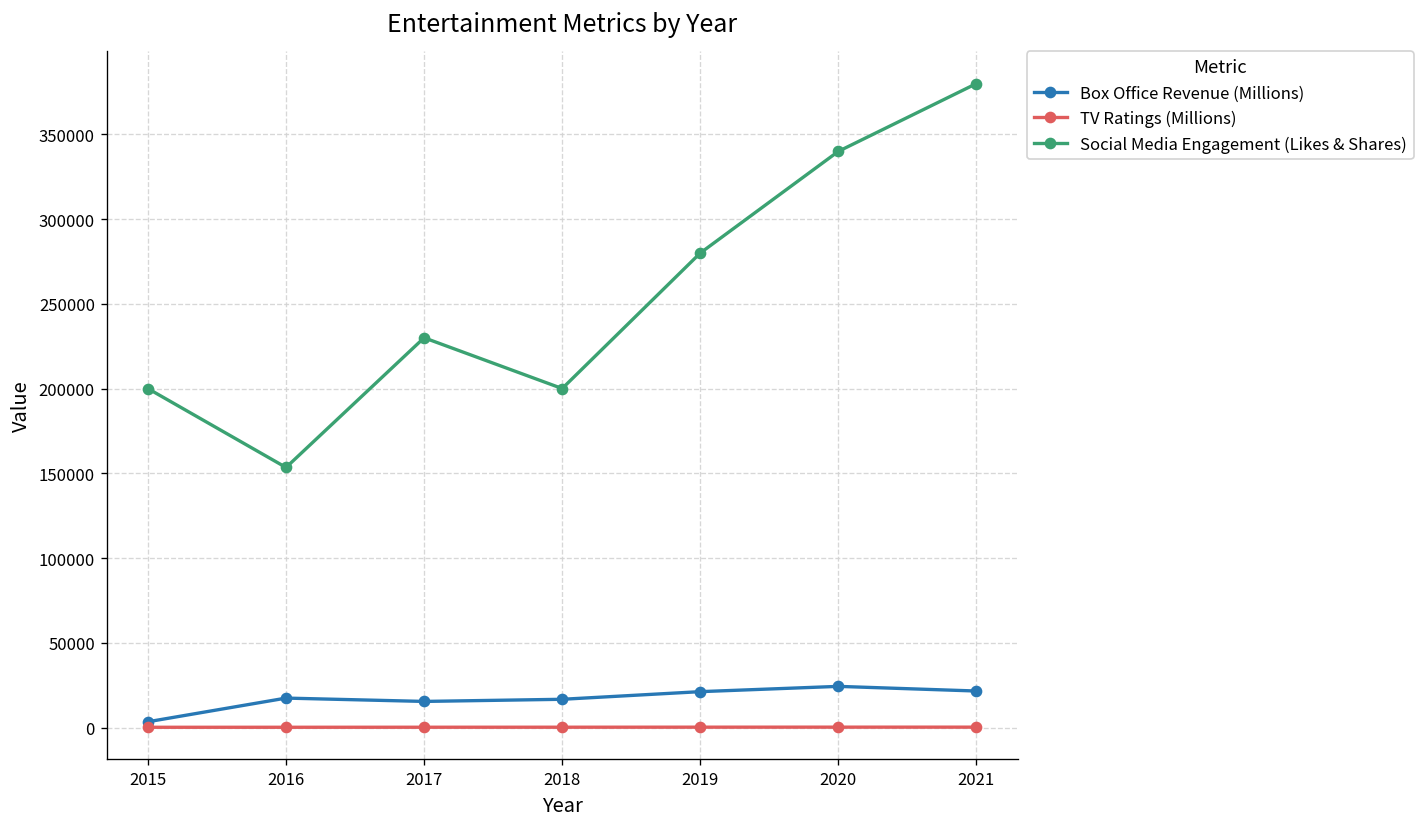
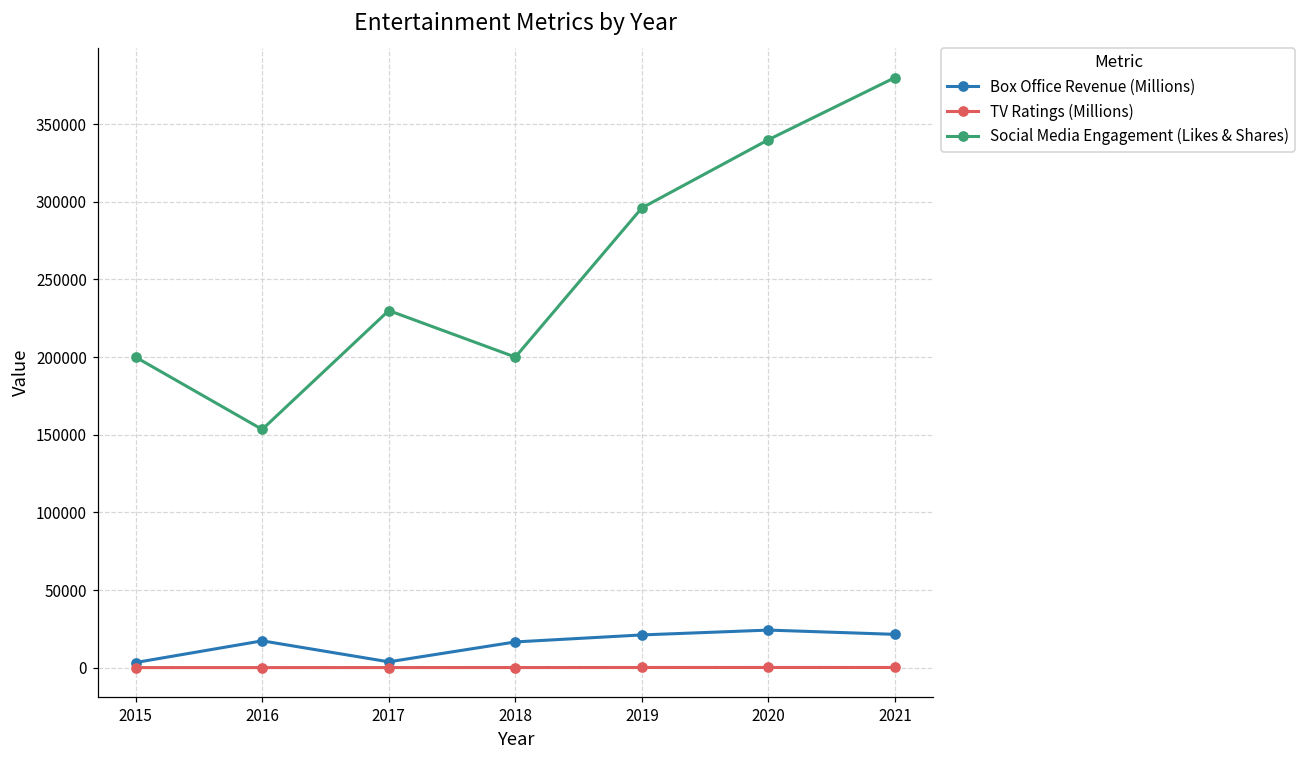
Box Office Revenue (Millions), 2017: 15000 -> 4000
Social Media Engagement (Likes & Shares), 2019: 280000 -> 296000
